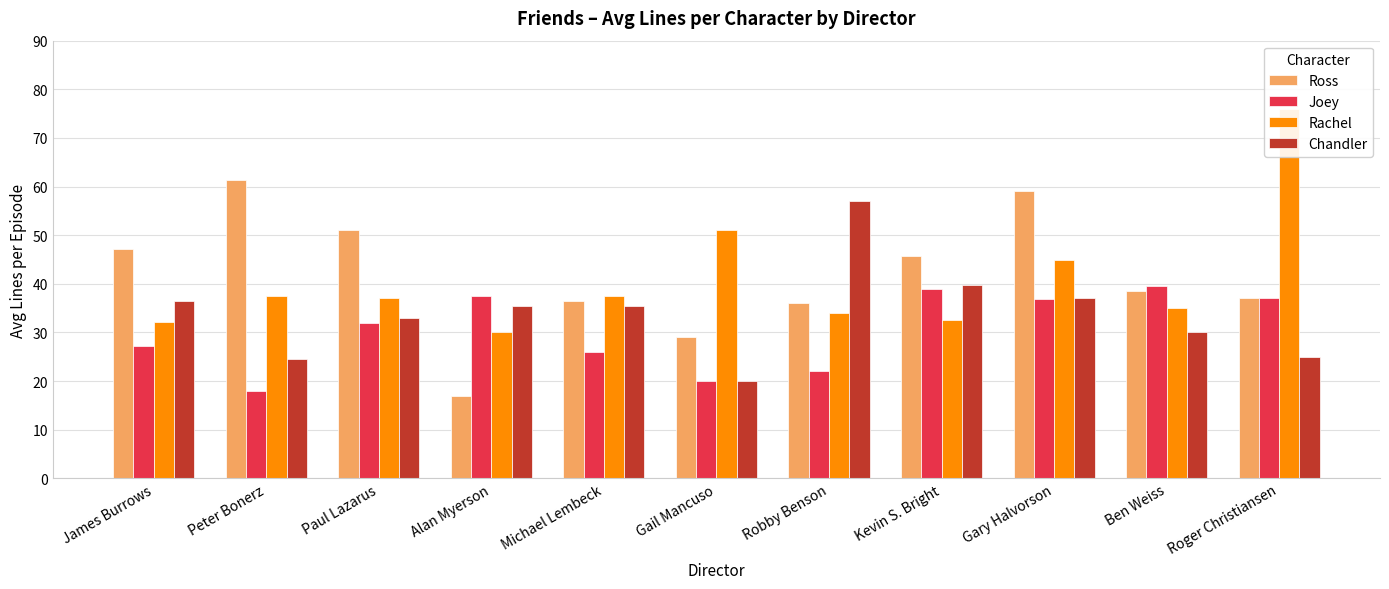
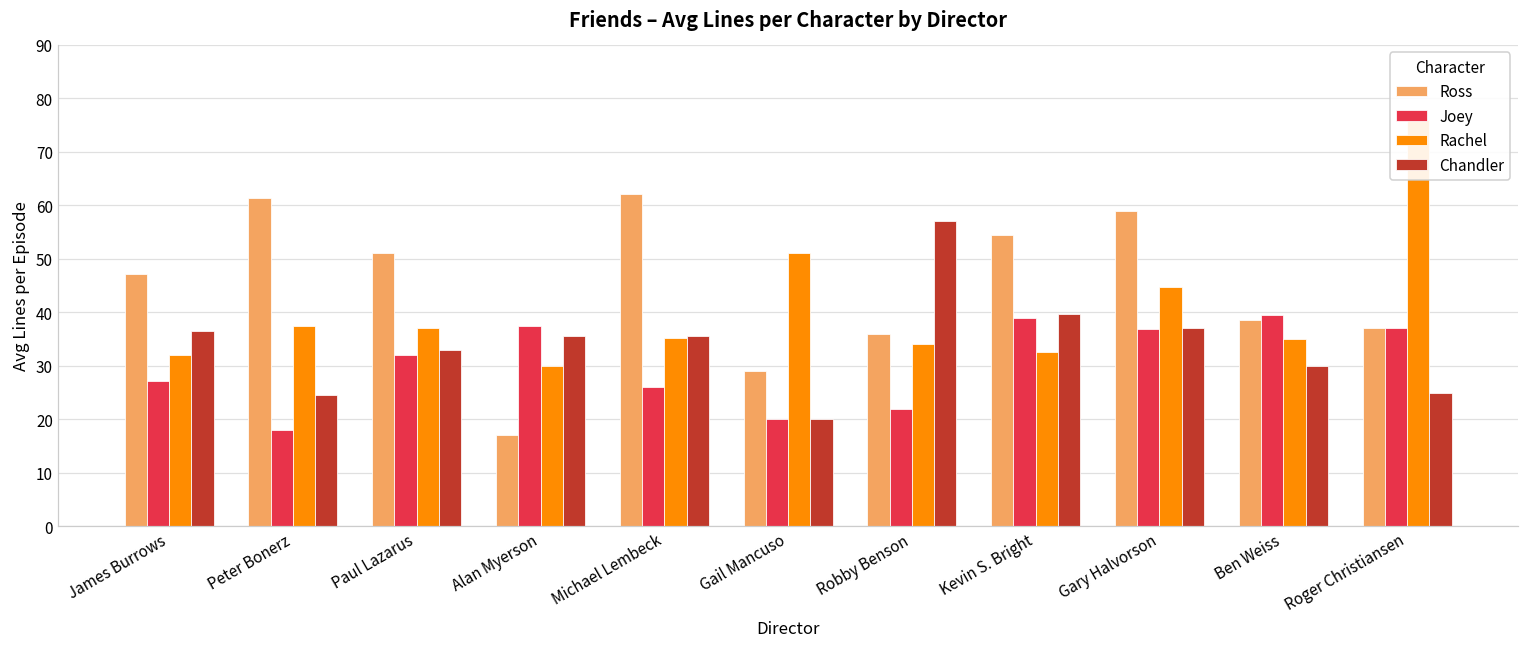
Ross, Michael Lembeck: 37 -> 62
Rachel, Michael Lembeck: 38 -> 35
Ross, Kevin S. Bright: 46 -> 55
